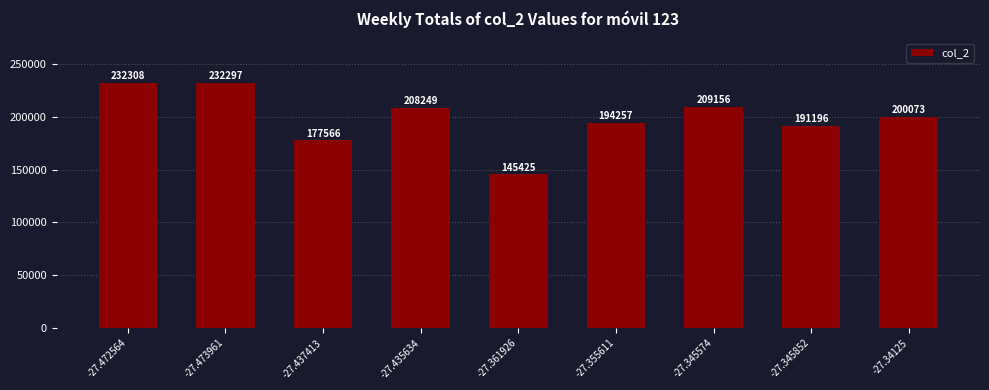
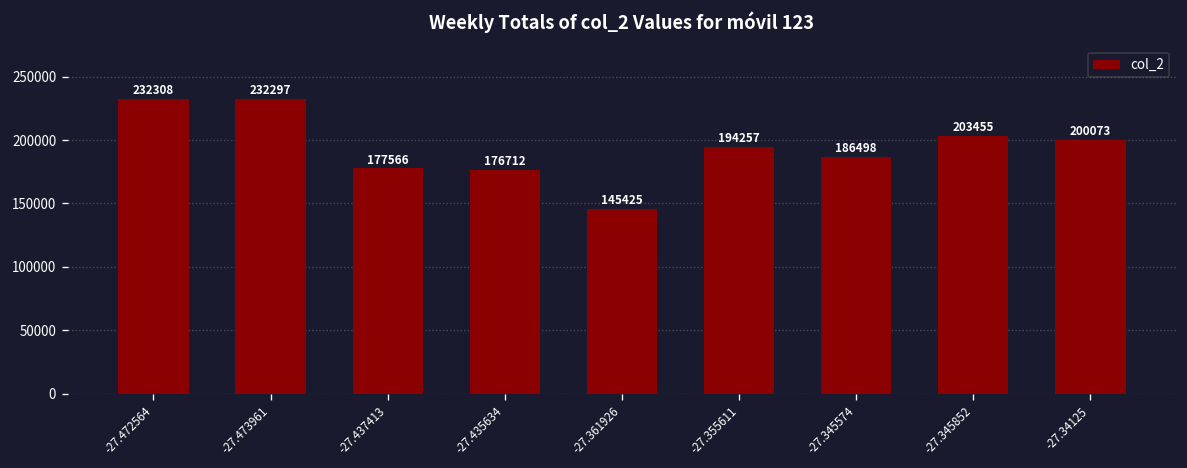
-27.435634: 208249 -> 176712
-27.345574: 209156 -> 186498
-27.345852: 191196 -> 203455
